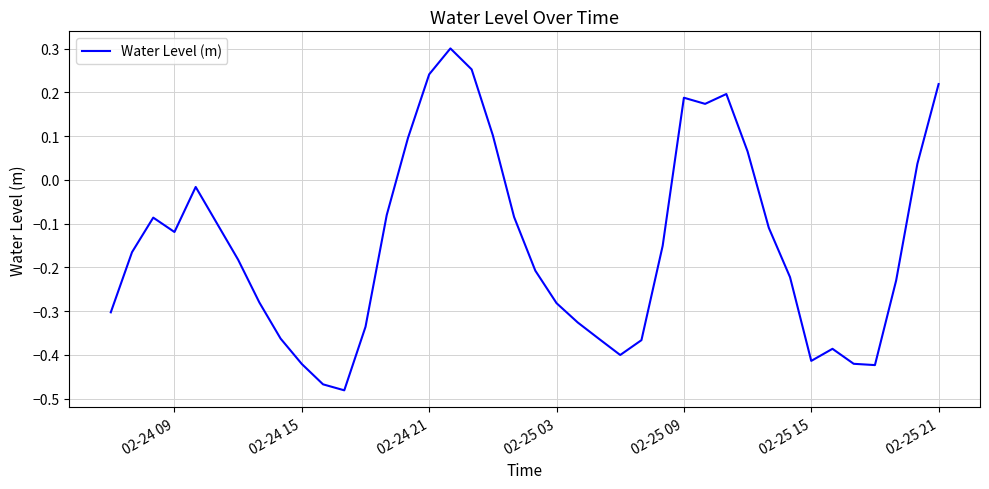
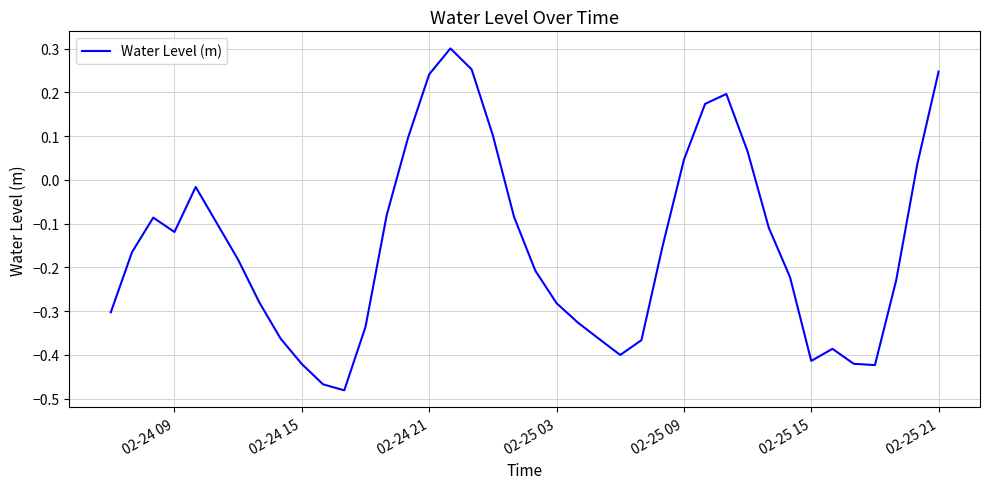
02-25 09: 0.19 -> 0.05
02-25 21: 0.22 -> 0.25
